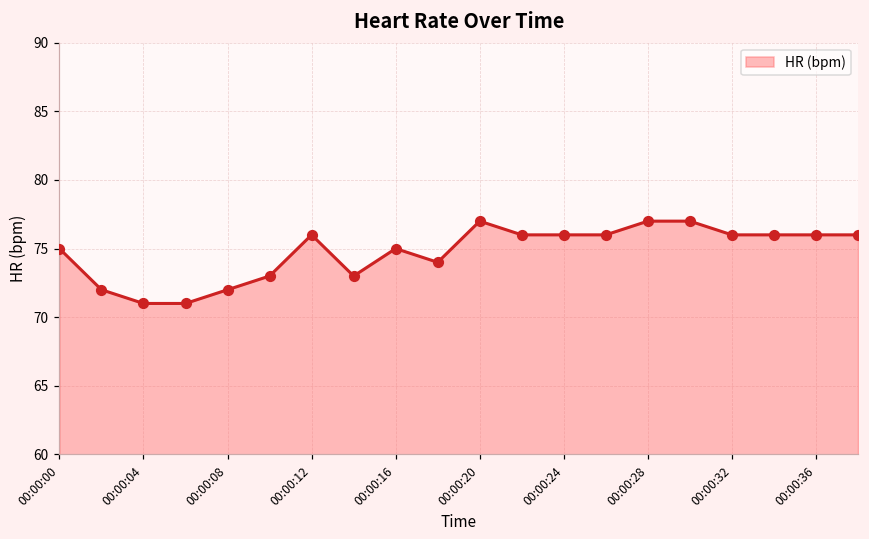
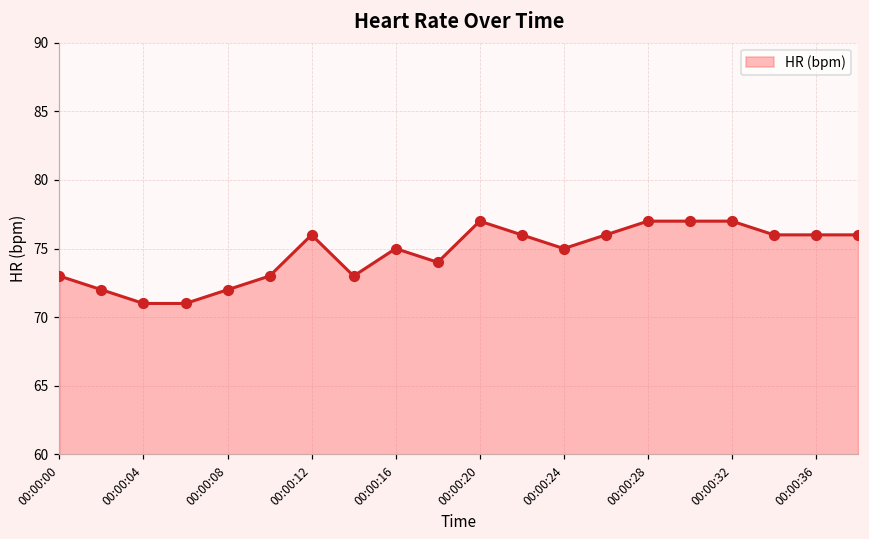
00:00:00: 75 -> 73
00:00:24: 76 -> 75
00:00:32: 76 -> 77
